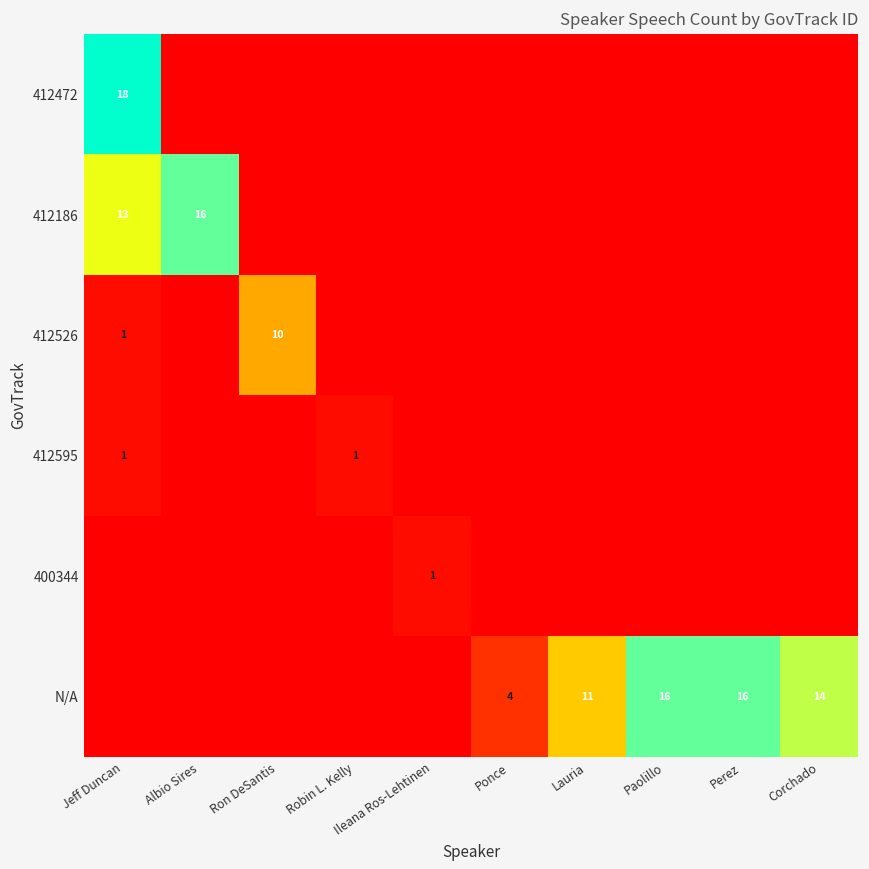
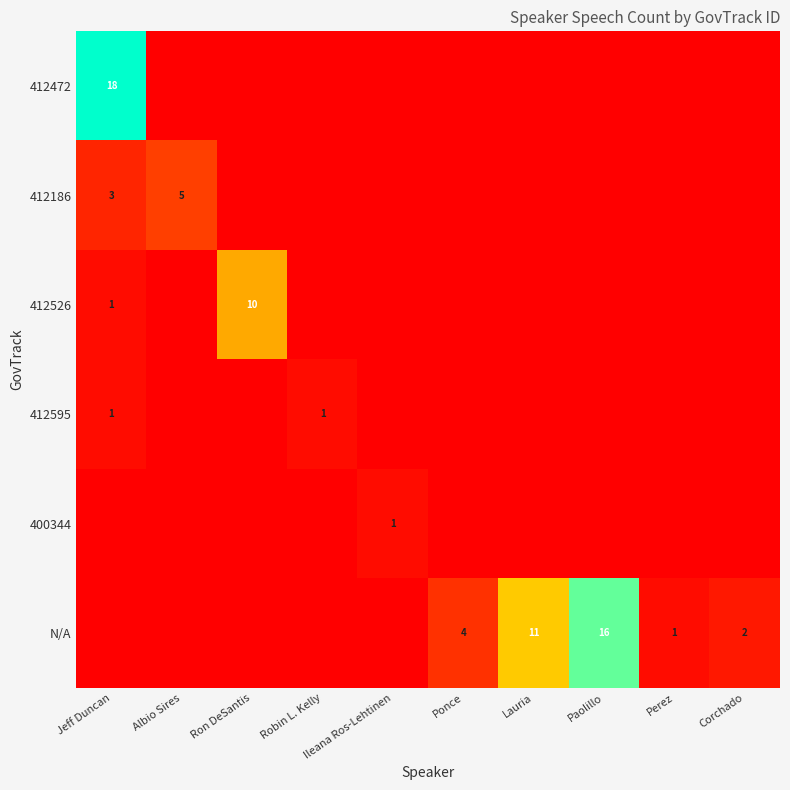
412186, Jeff Duncan: 13 -> 3
412186, Albio Sires: 16 -> 5
N/A, Perez: 16 -> 1
N/A, Corchado: 14 -> 2
